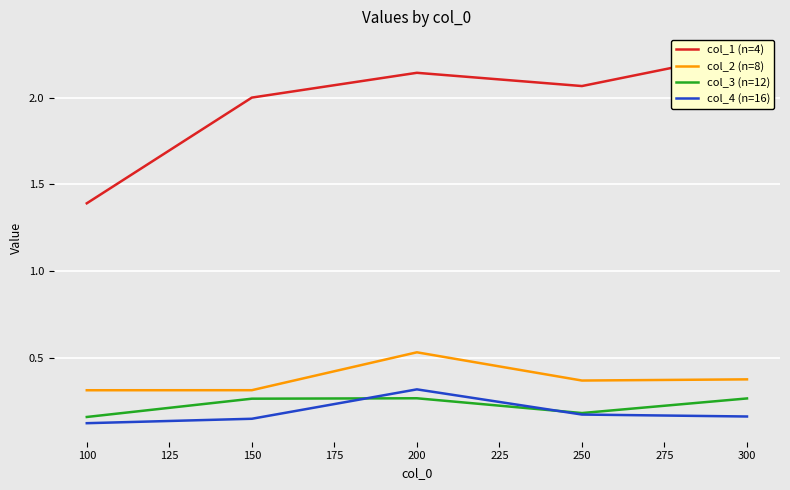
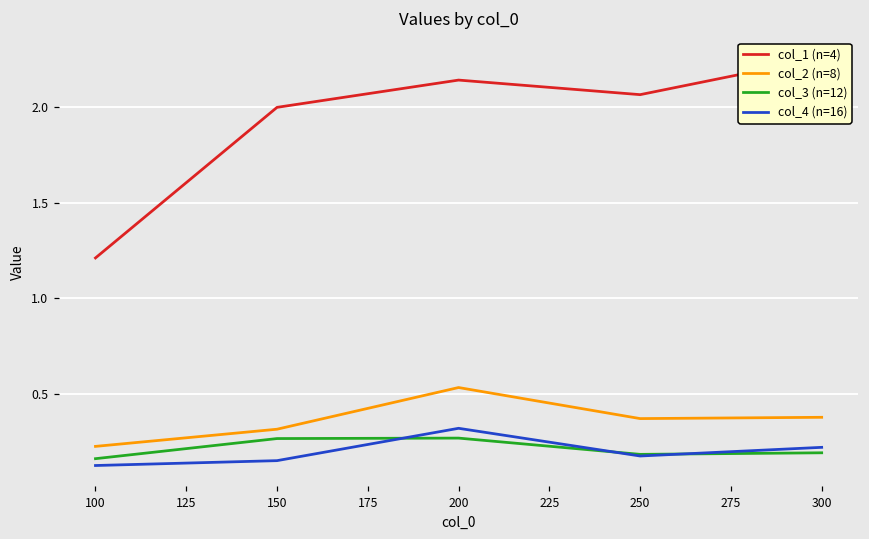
col_1 (n=4), 100: 1.39 -> 1.21
col_2 (n=8), 100: 0.32 -> 0.23
col_3 (n=12), 300: 0.27 -> 0.19
col_4 (n=16), 300: 0.16 -> 0.22
